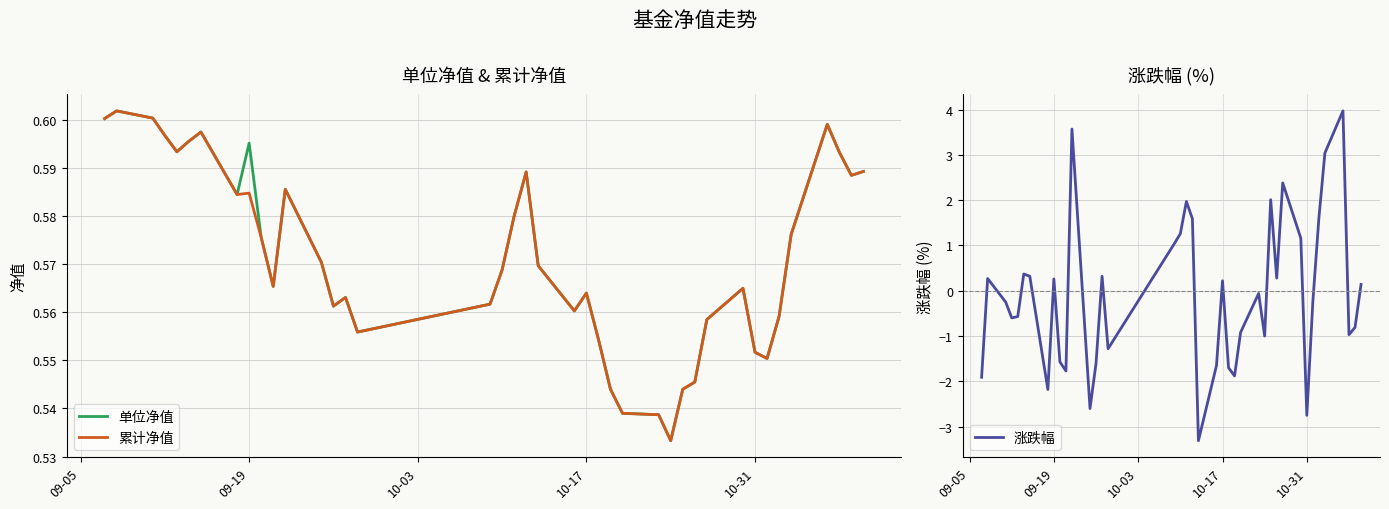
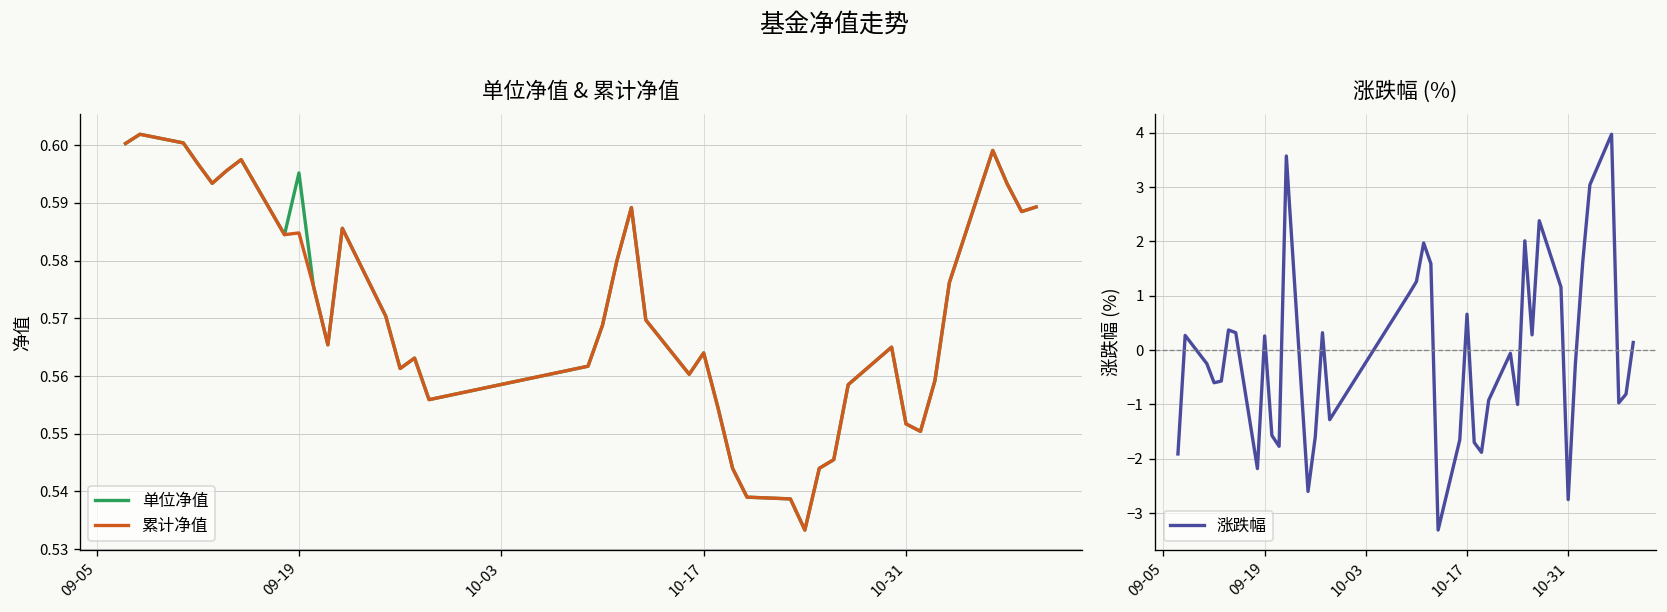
涨跌幅 (%), 10-17: 0.2 -> 0.7
